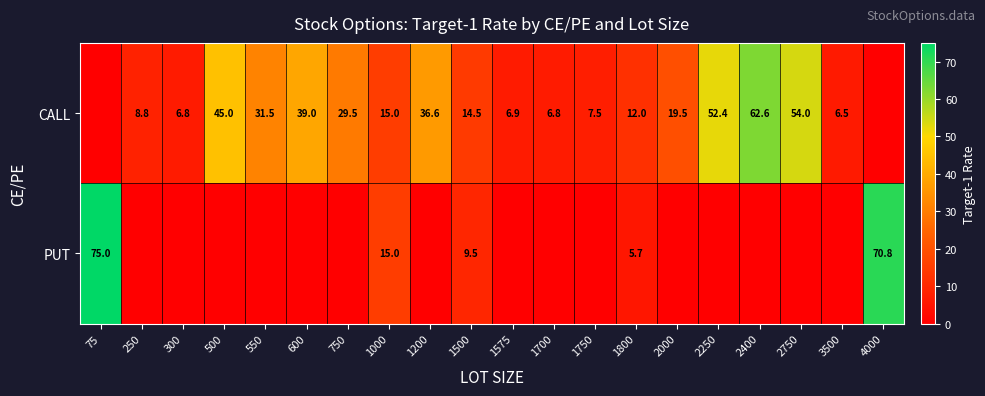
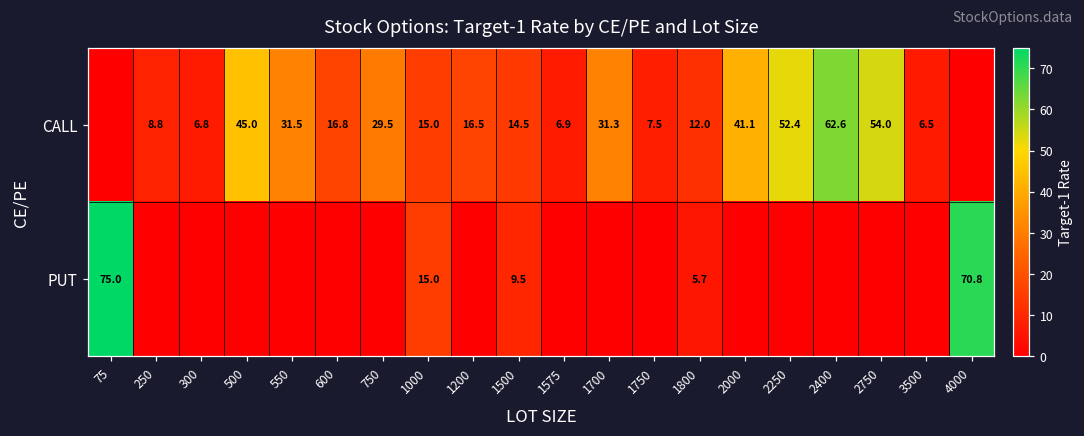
CALL, 600: 39.0 -> 16.8
CALL, 1200: 36.6 -> 16.5
CALL, 1700: 6.8 -> 31.3
CALL, 2000: 19.5 -> 41.1
